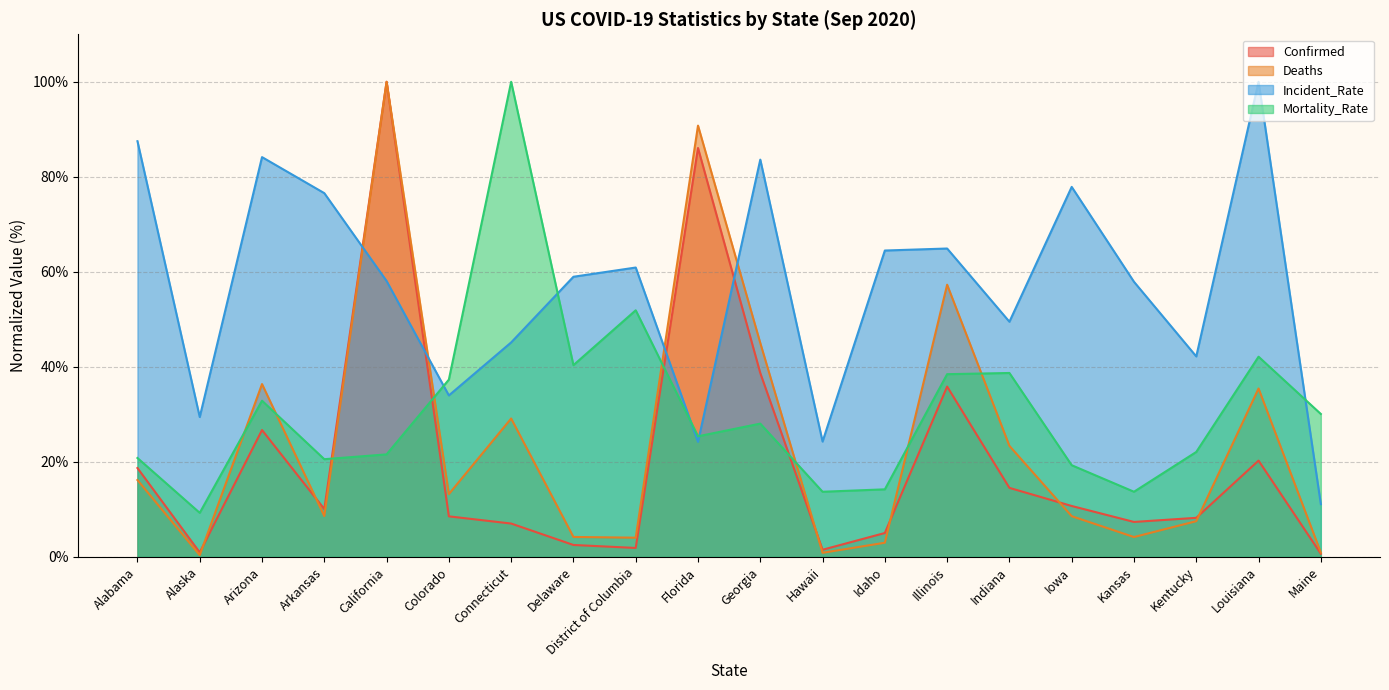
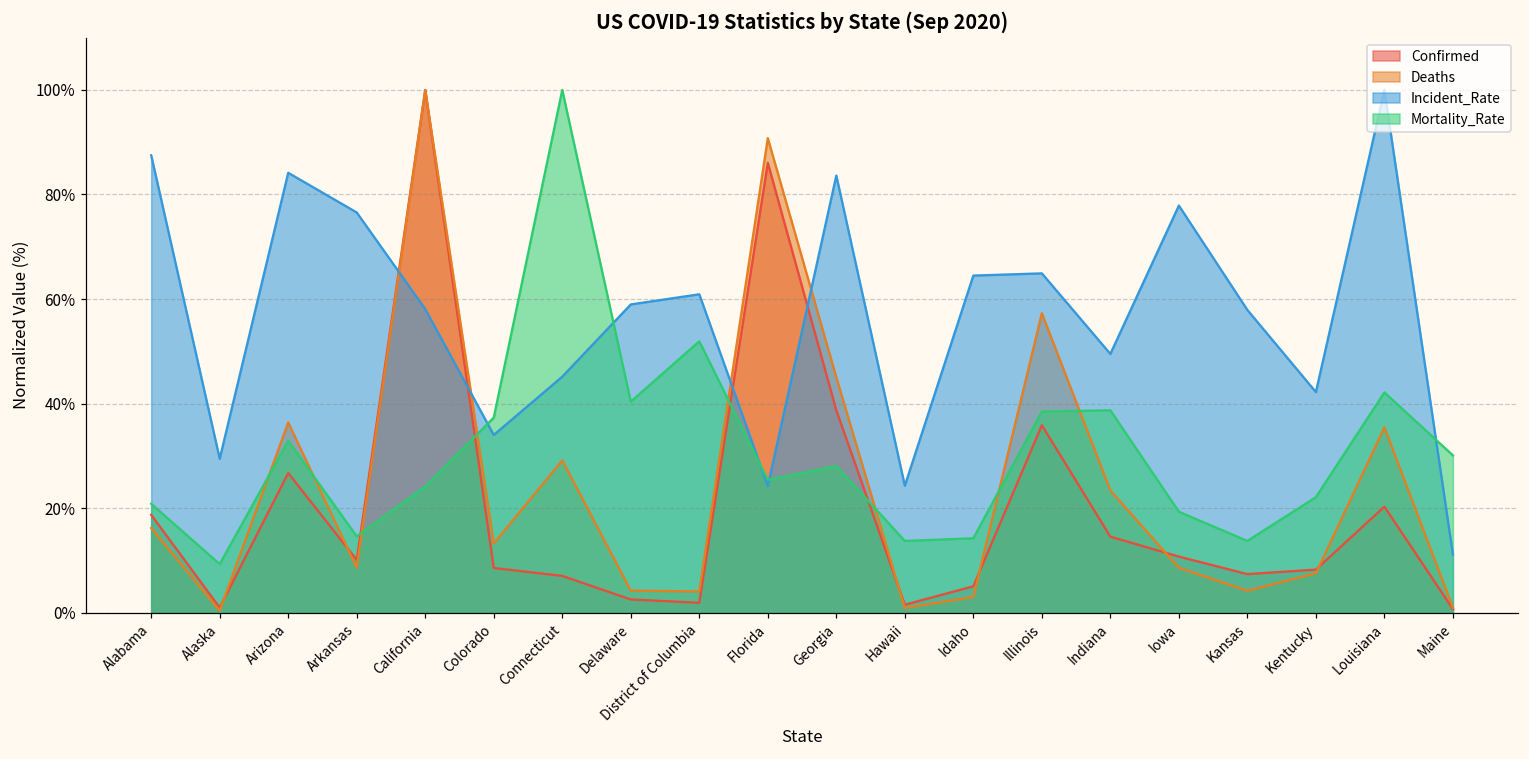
Mortality_Rate, Arkansas: 21% -> 15%
Mortality_Rate, California: 22% -> 24%
